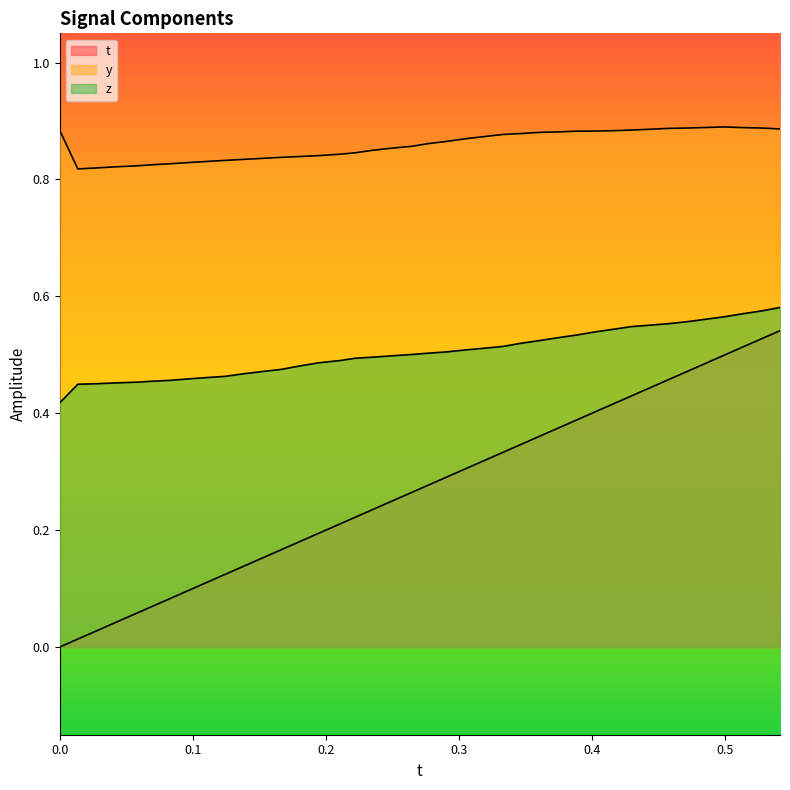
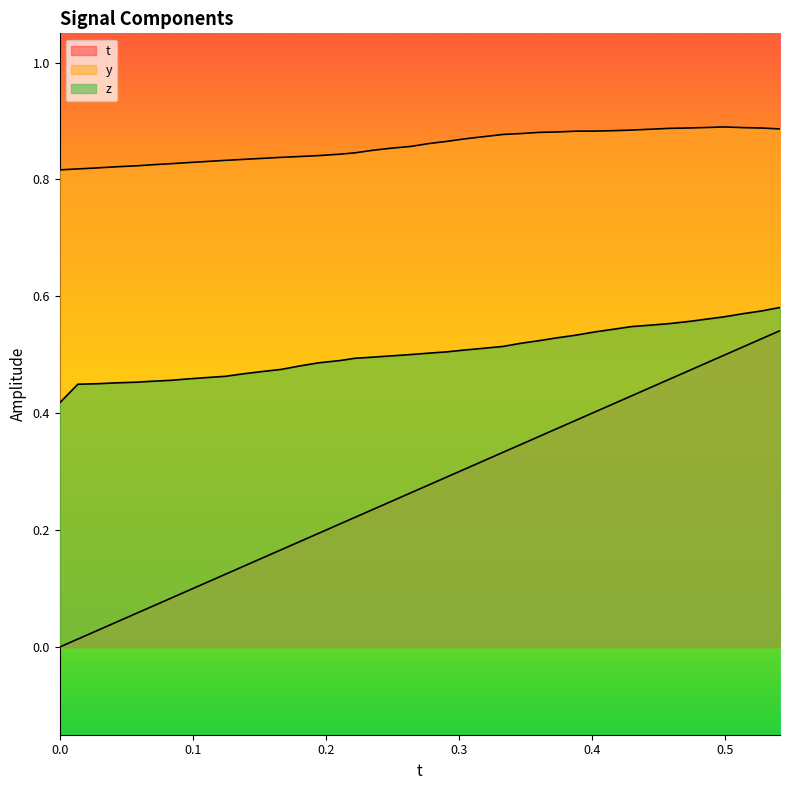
y, 0.0: 0.88 -> 0.82
